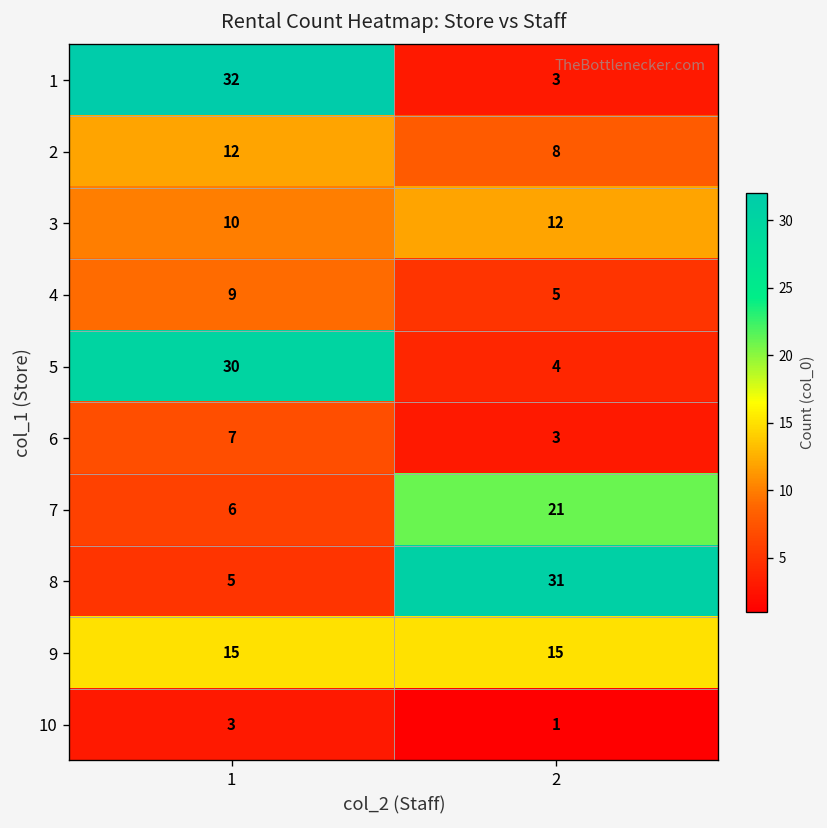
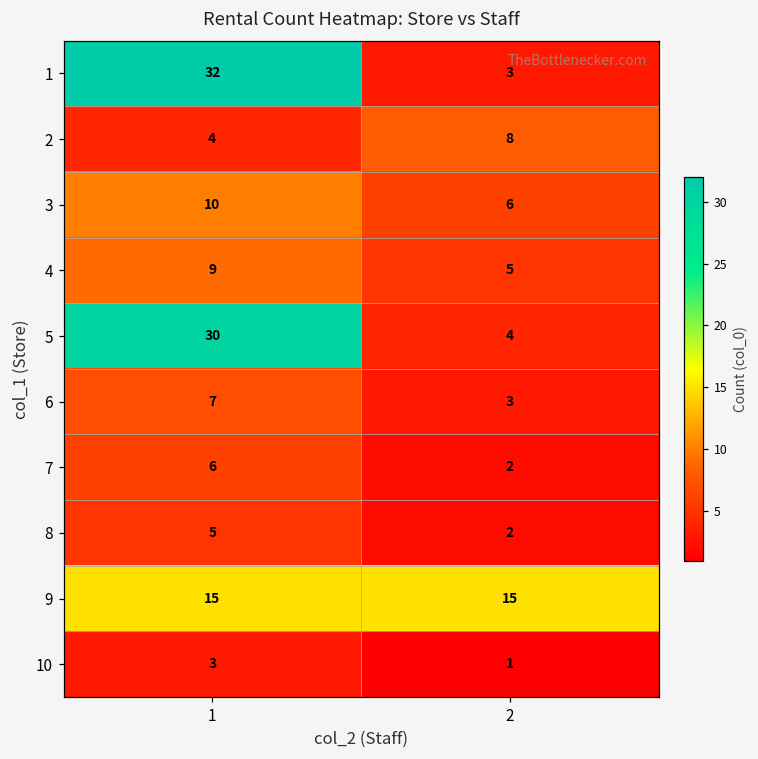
2, 1: 12 -> 4
3, 2: 12 -> 6
7, 2: 21 -> 2
8, 2: 31 -> 2
